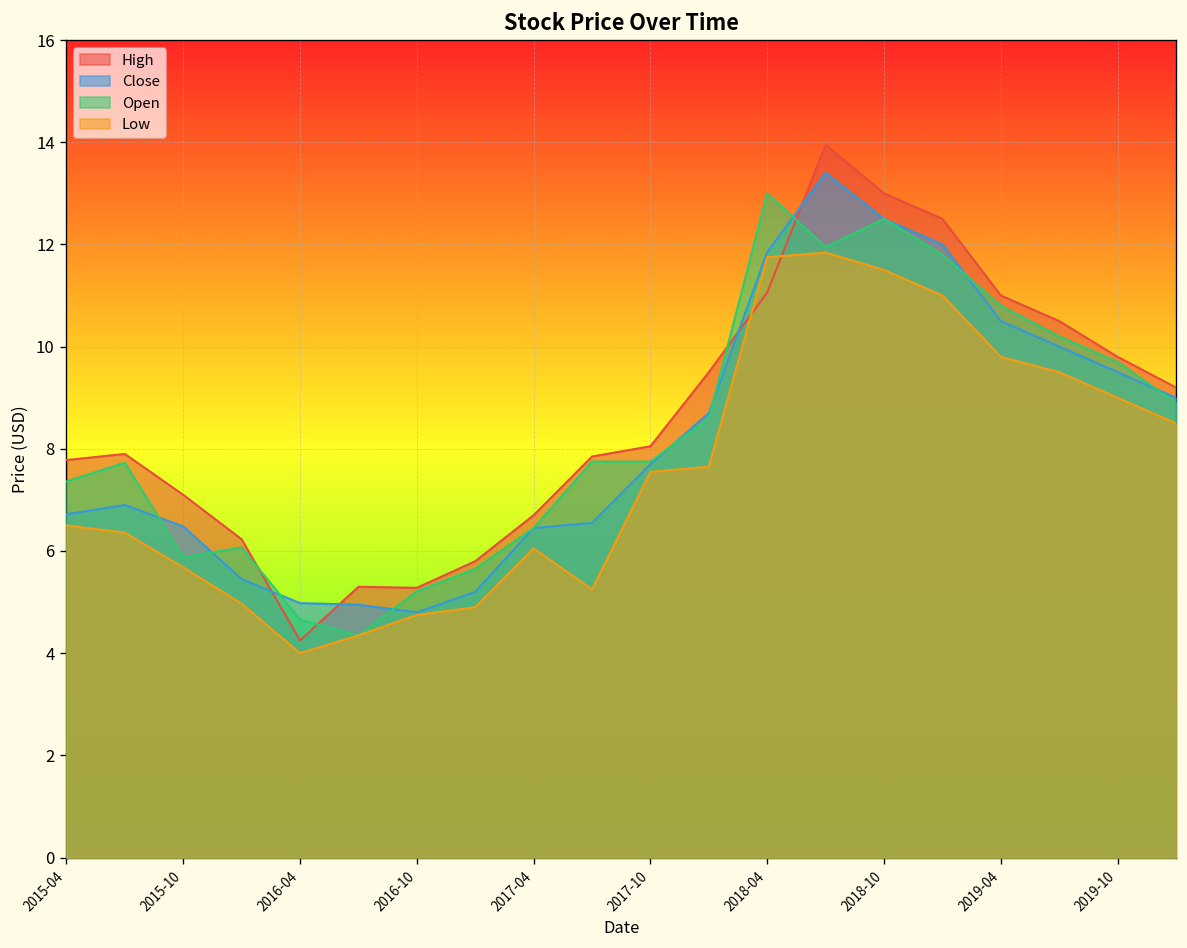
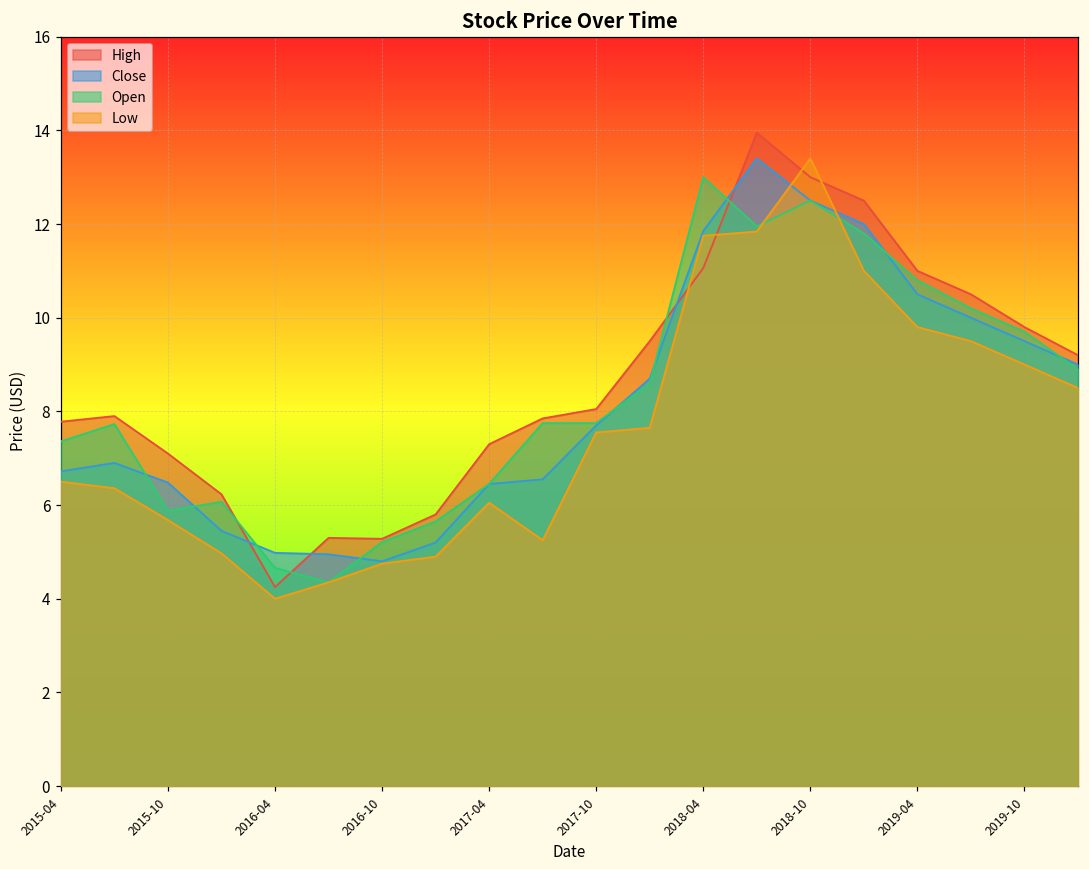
High, 2017-04: 6.7 -> 7.3
Low, 2018-10: 11.5 -> 13.4
